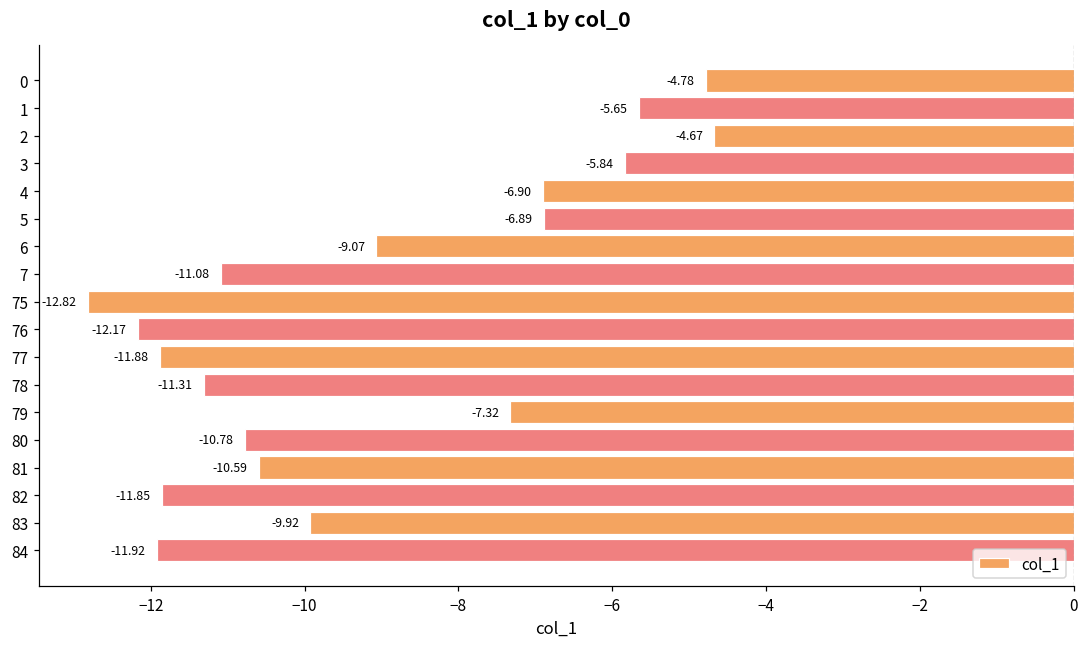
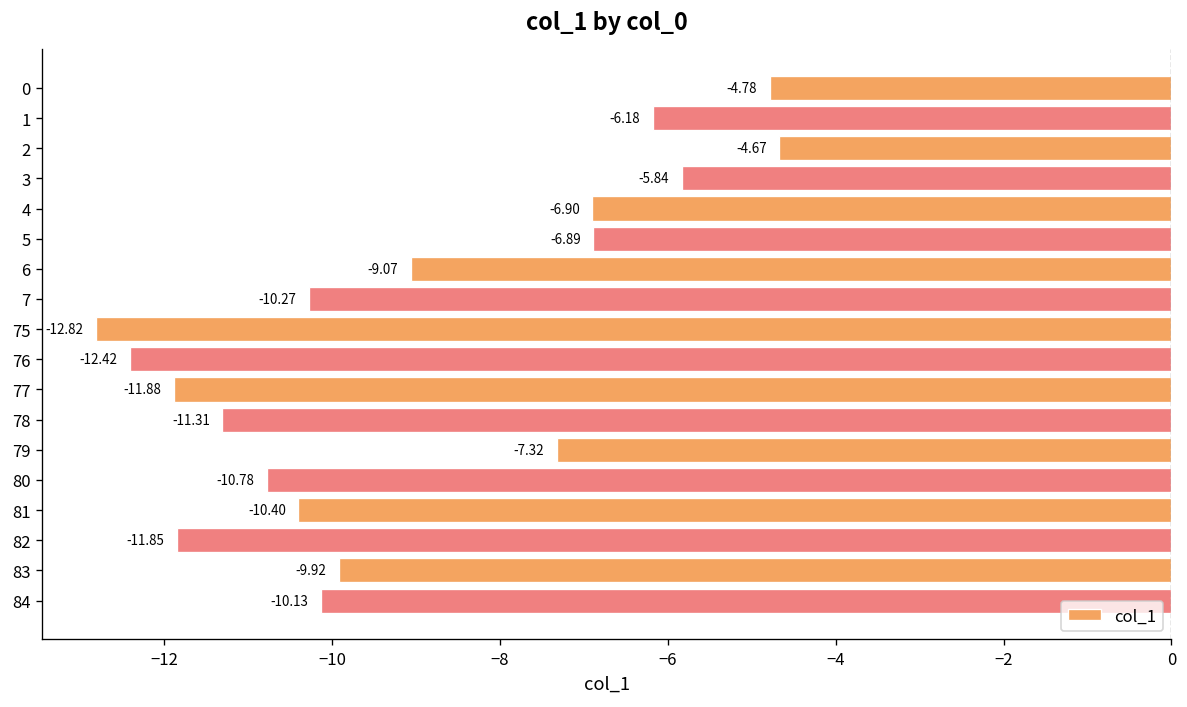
1: -5.65 -> -6.18
7: -11.08 -> -10.27
76: -12.17 -> -12.42
81: -10.59 -> -10.40
84: -11.92 -> -10.13
